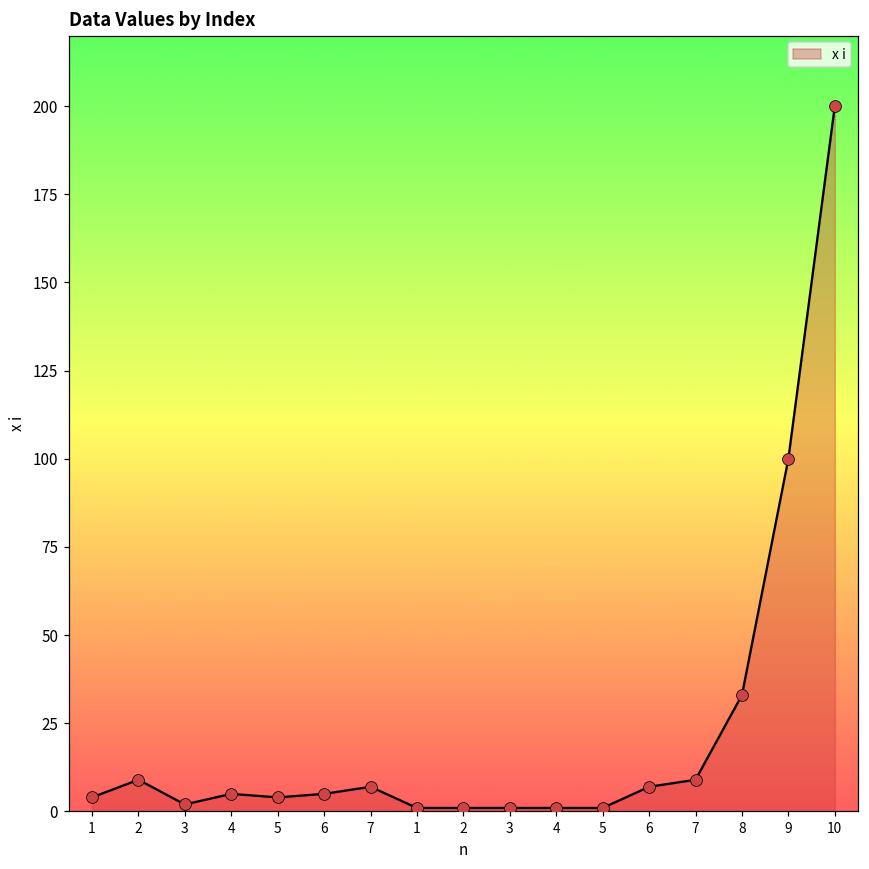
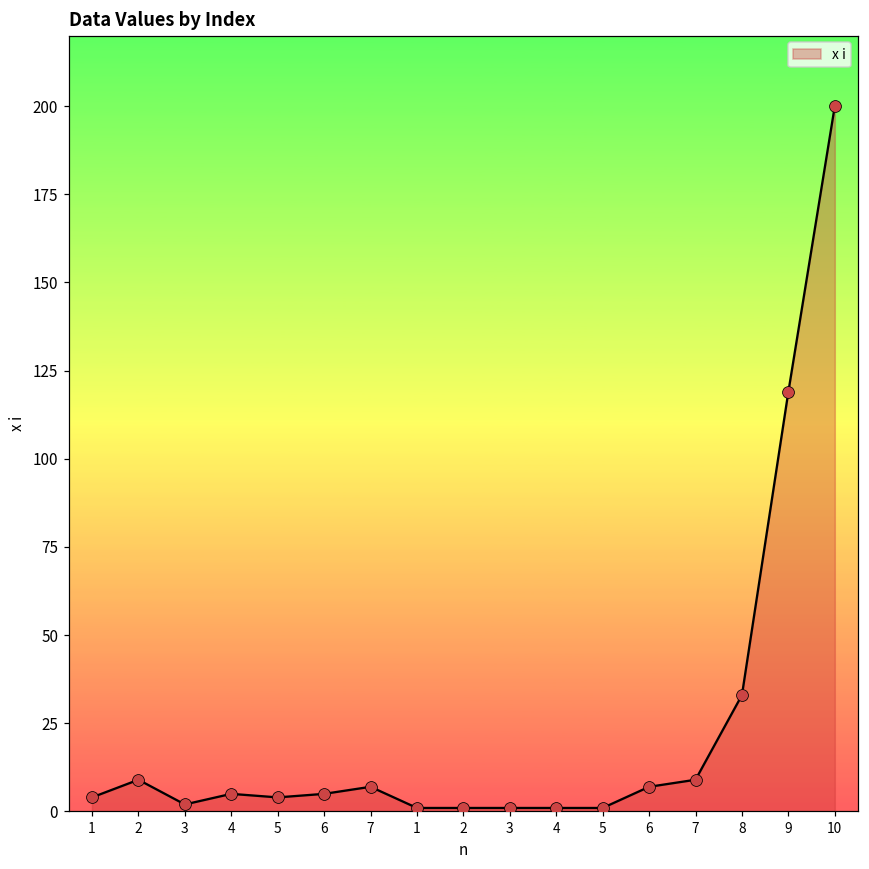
9: 100 -> 119
